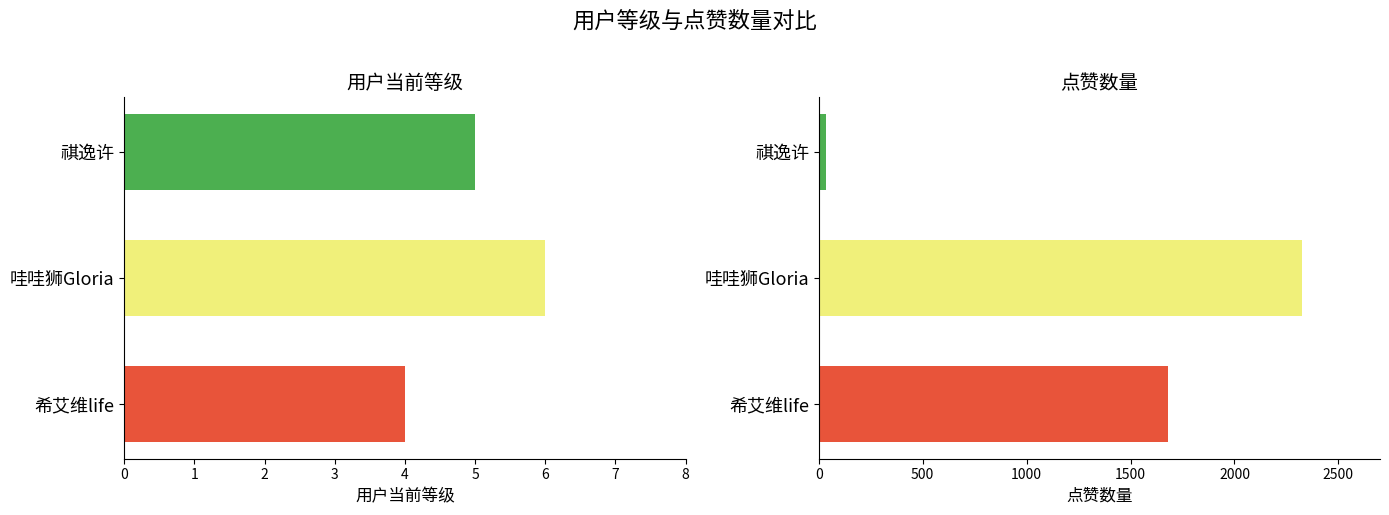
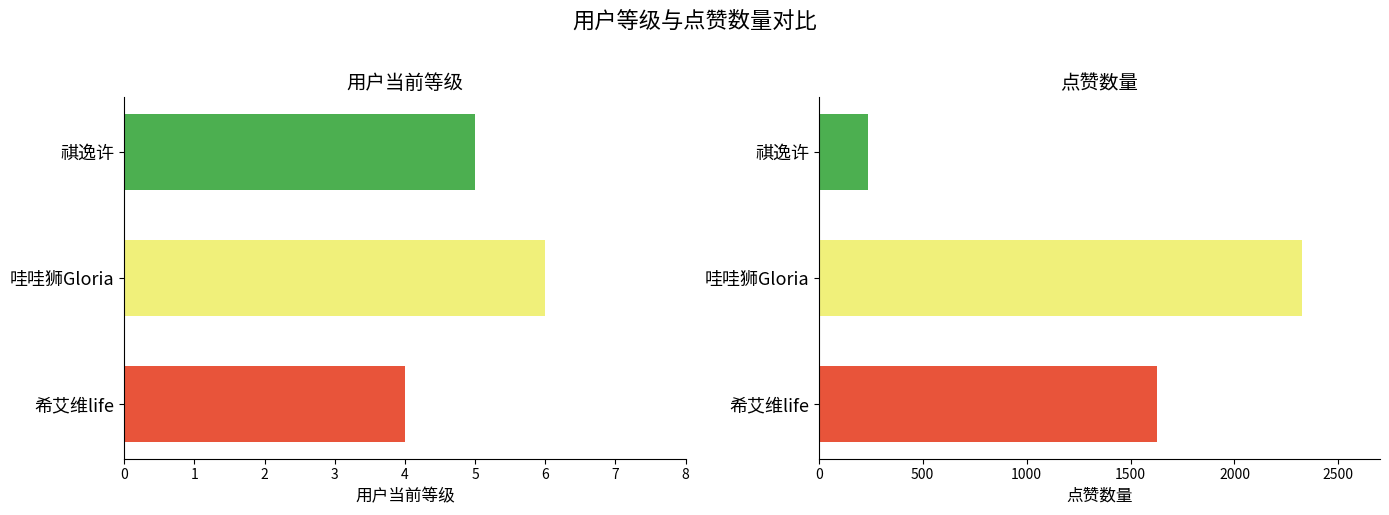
点赞数量, 祺逸许: 40 -> 240
点赞数量, 希艾维life: 1680 -> 1630
